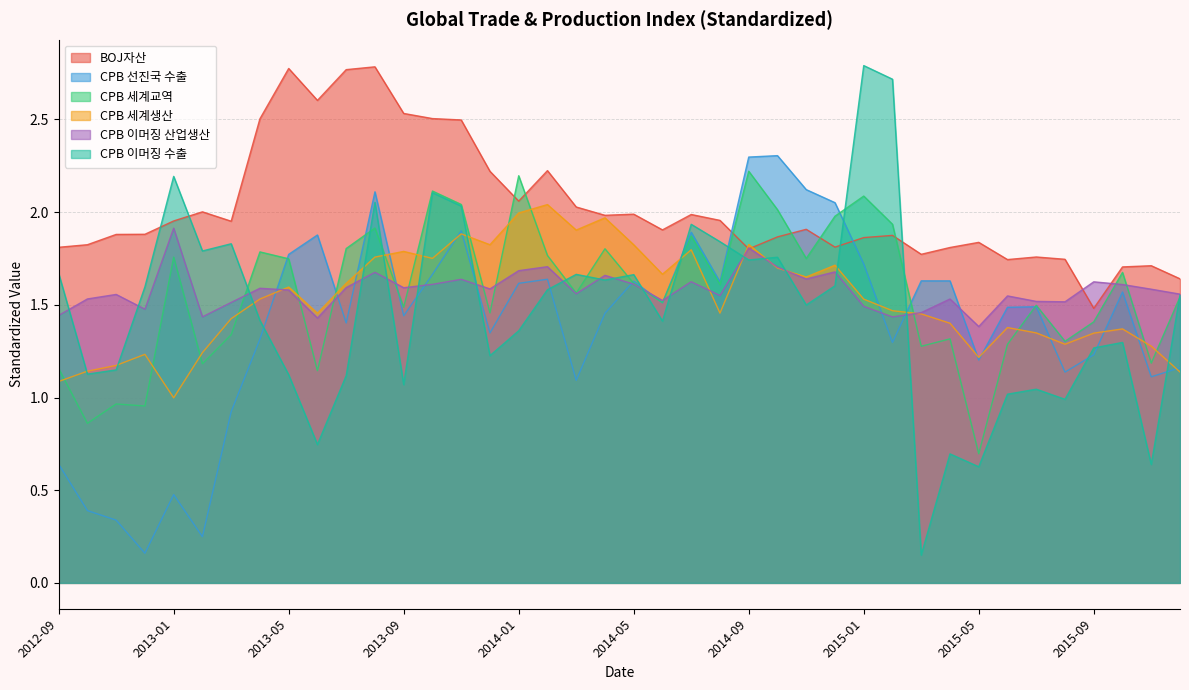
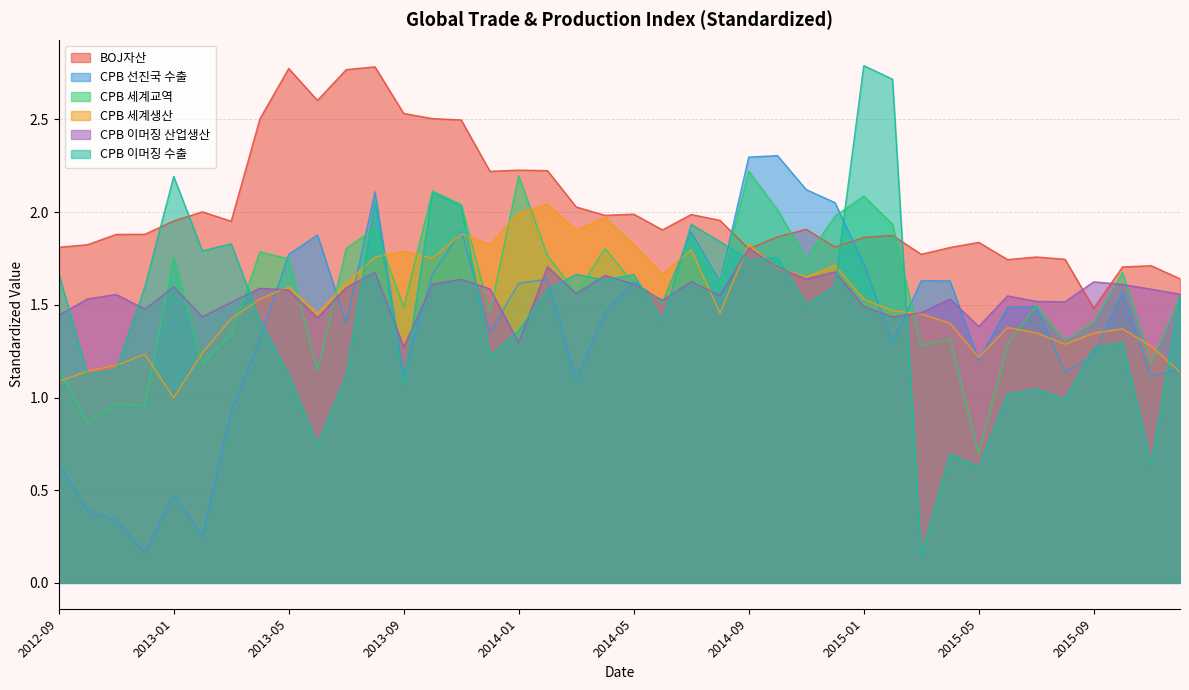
CPB 이머징 산업생산, 2013-01: 1.91 -> 1.60
CPB 선진국 수출, 2013-09: 1.44 -> 1.12
CPB 이머징 산업생산, 2013-09: 1.59 -> 1.27
BOJ자산, 2014-01: 2.06 -> 2.23
CPB 이머징 산업생산, 2014-01: 1.68 -> 1.30
